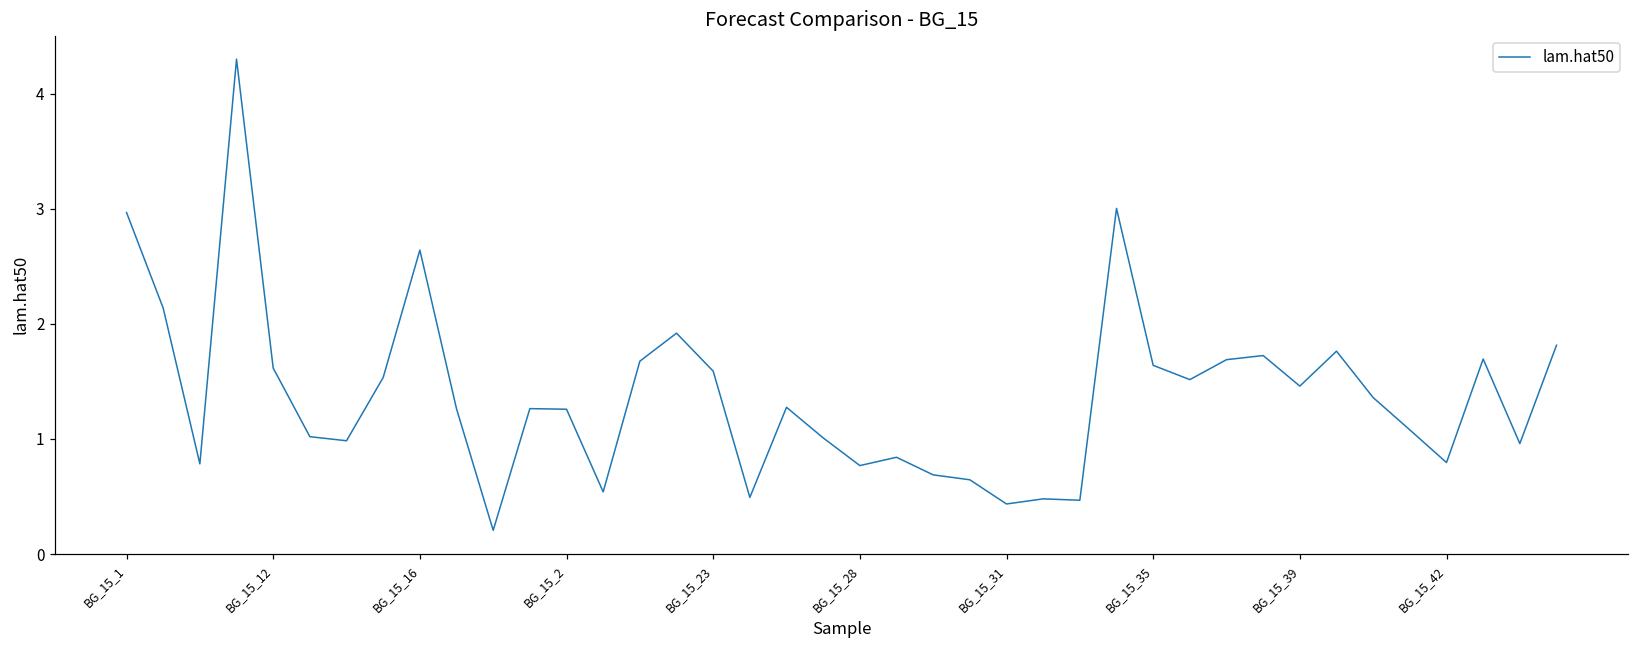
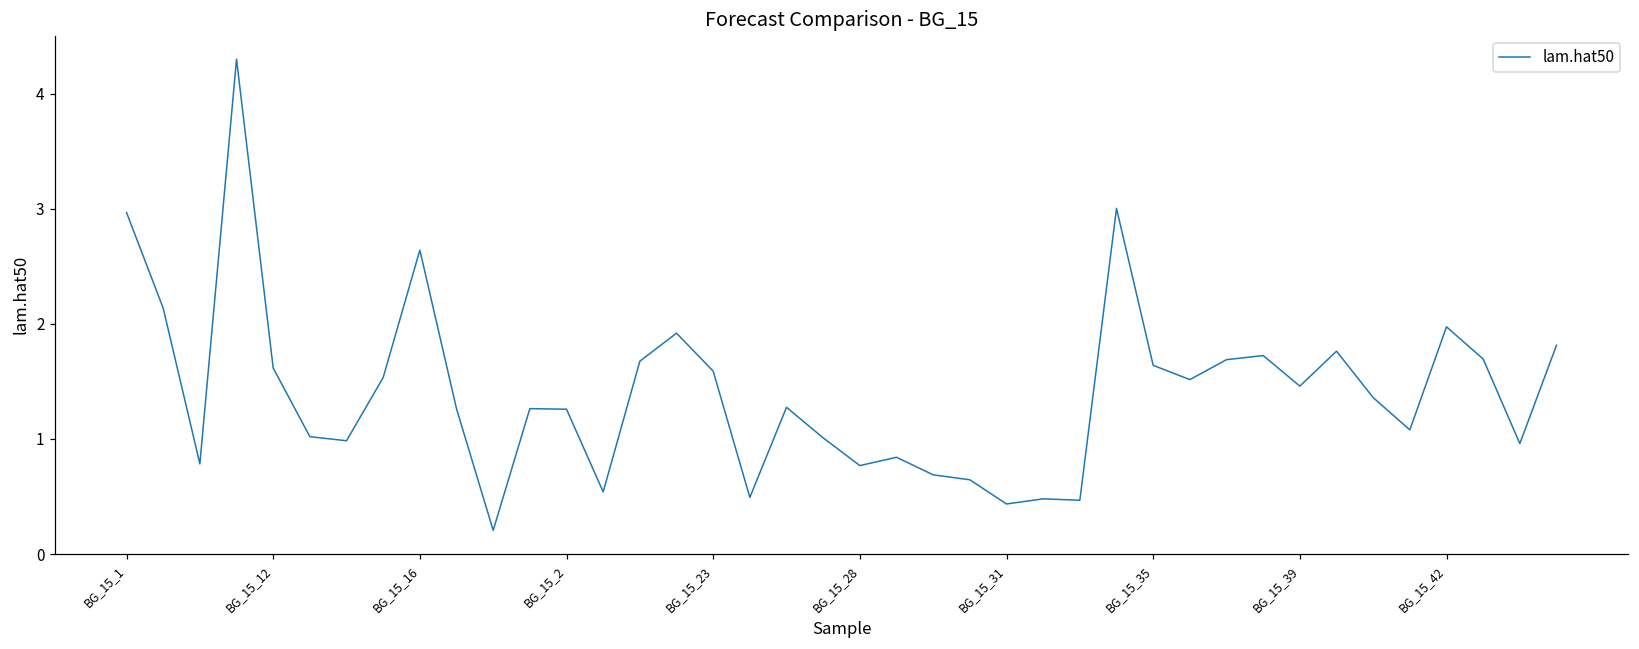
BG_15_42: 0.79 -> 1.97
